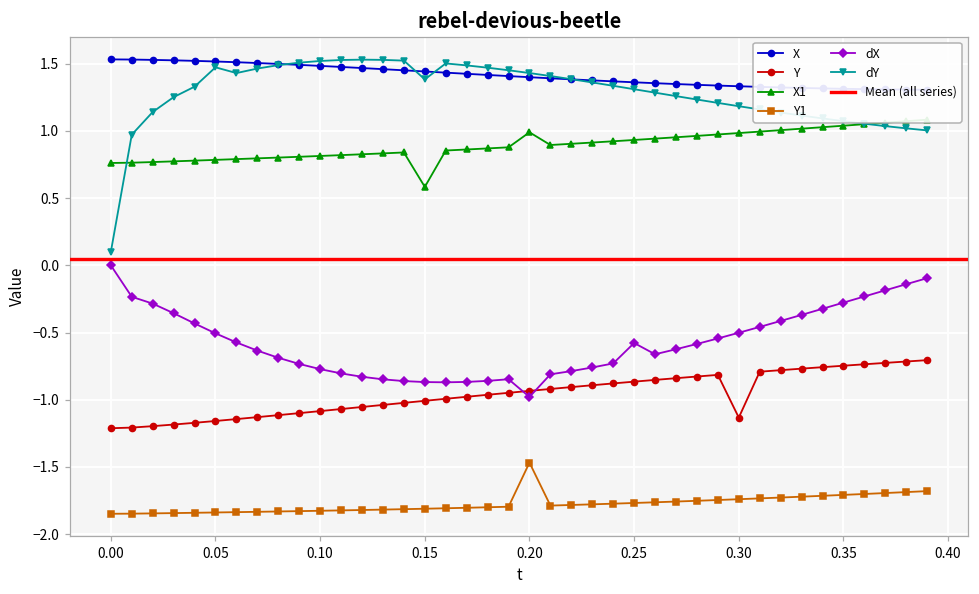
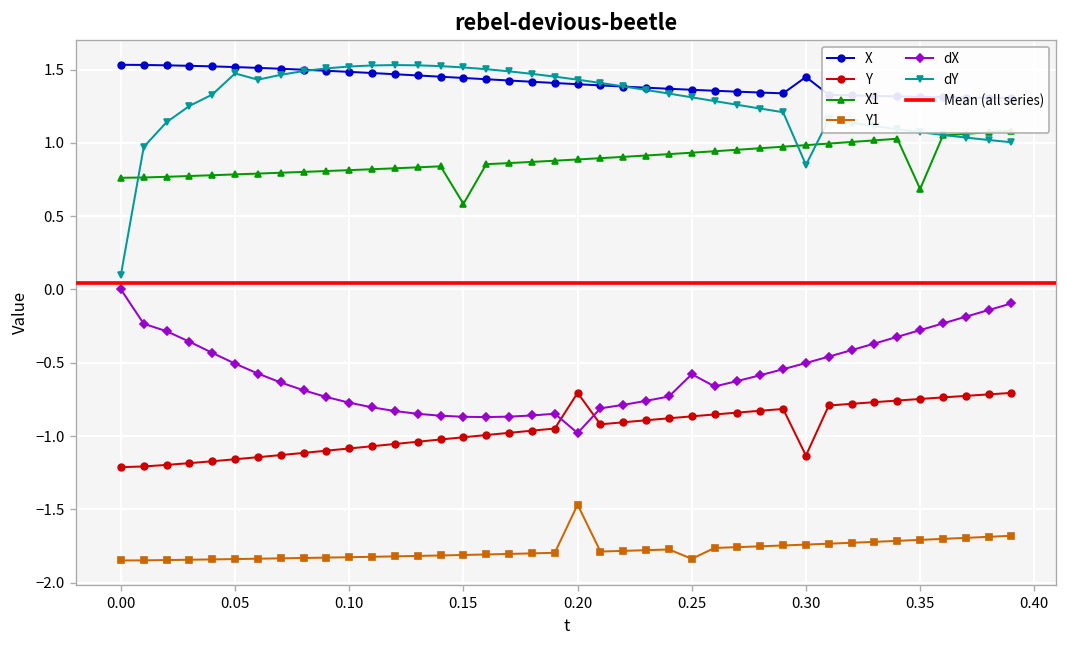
dY, 0.15: 1.38 -> 1.51
Y, 0.20: -0.93 -> -0.71
X1, 0.20: 0.99 -> 0.89
Y1, 0.25: -1.77 -> -1.84
X, 0.30: 1.33 -> 1.45
dY, 0.30: 1.18 -> 0.85
X1, 0.35: 1.04 -> 0.69
